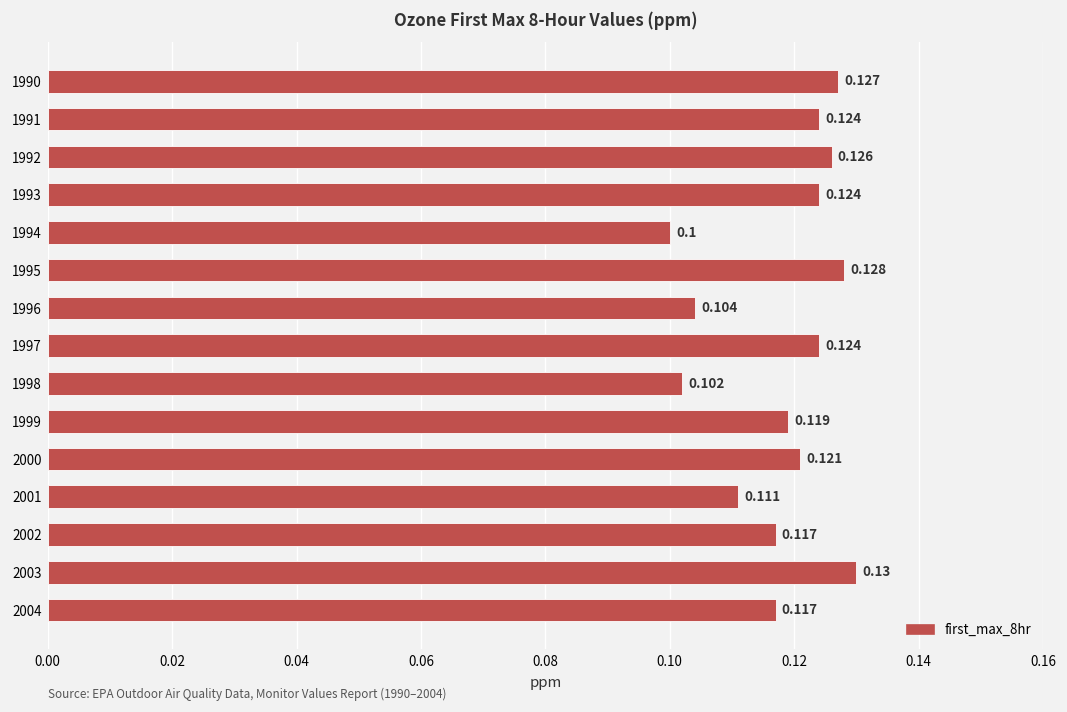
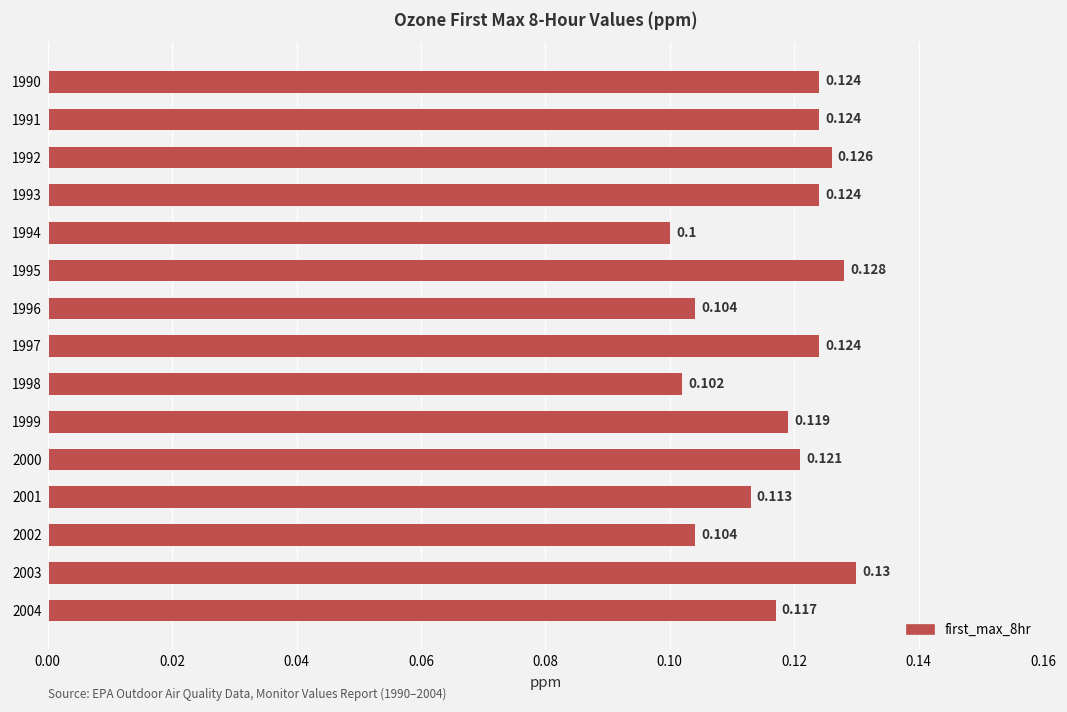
1990: 0.127 -> 0.124
2001: 0.111 -> 0.113
2002: 0.117 -> 0.104
